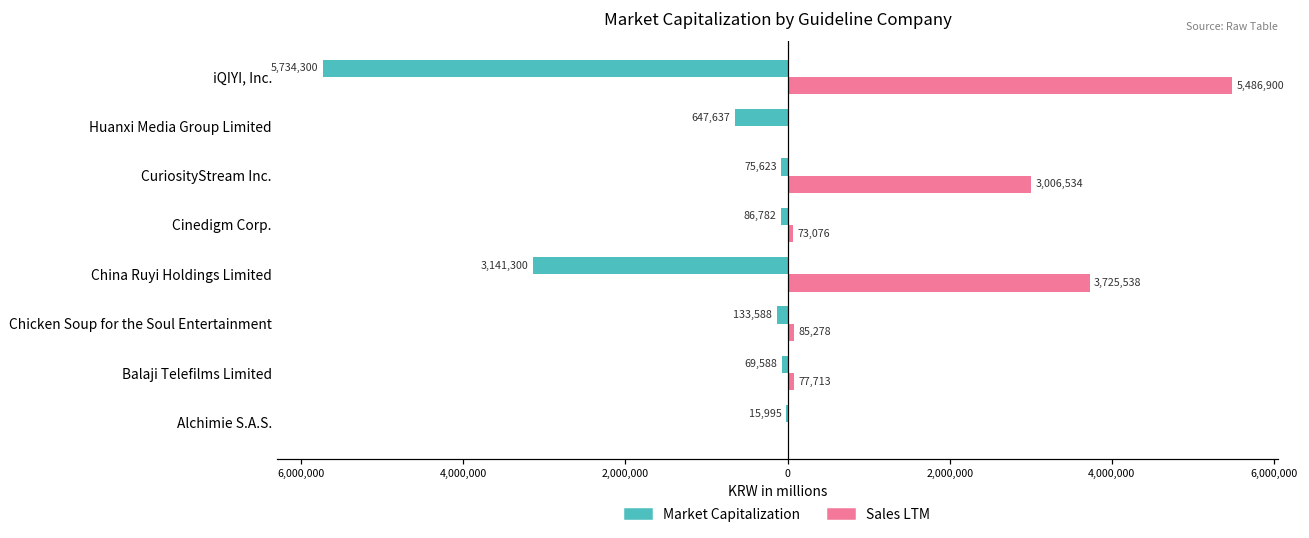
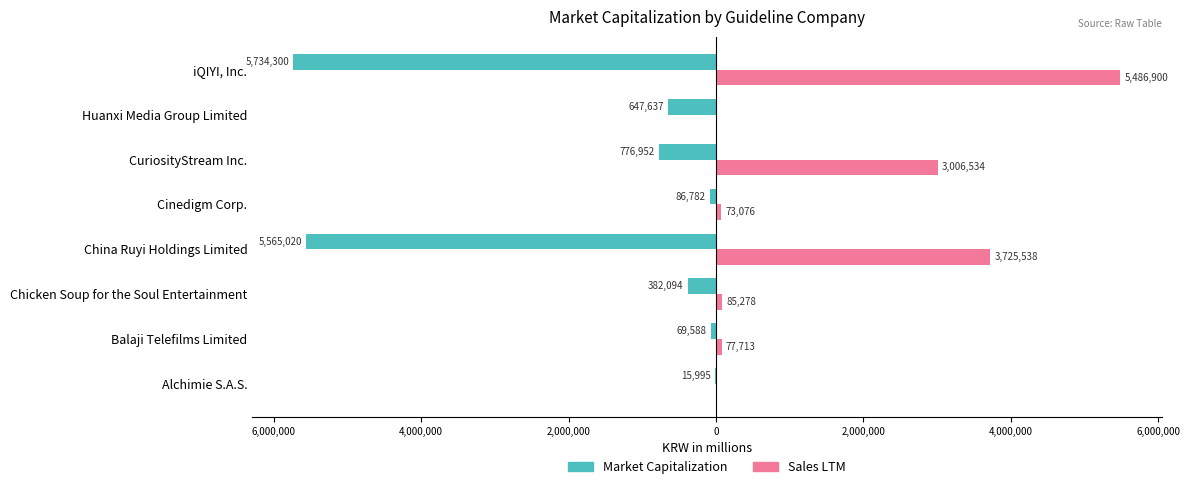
Market Capitalization, CuriosityStream Inc.: 75,623 -> 776,952
Market Capitalization, China Ruyi Holdings Limited: 3,141,300 -> 5,565,020
Market Capitalization, Chicken Soup for the Soul Entertainment: 133,588 -> 382,094
